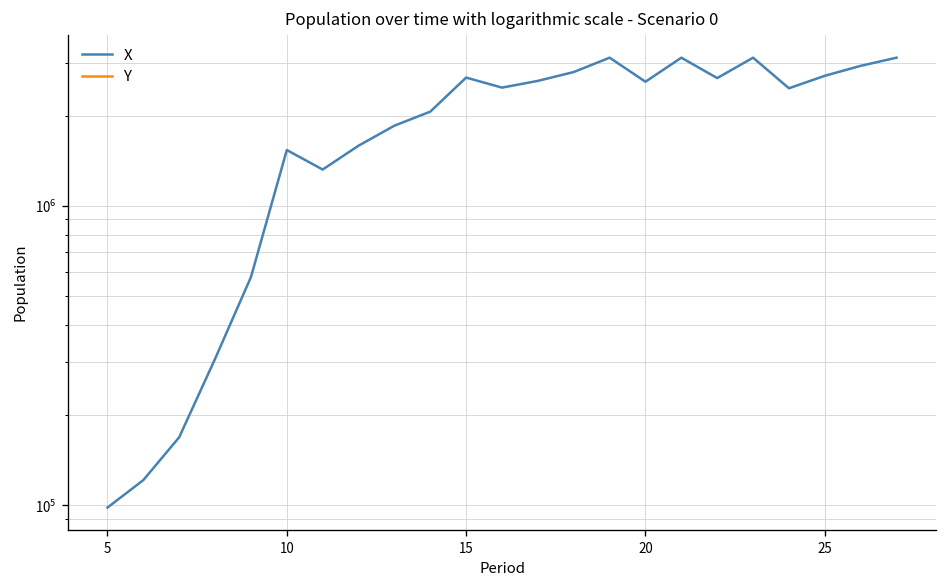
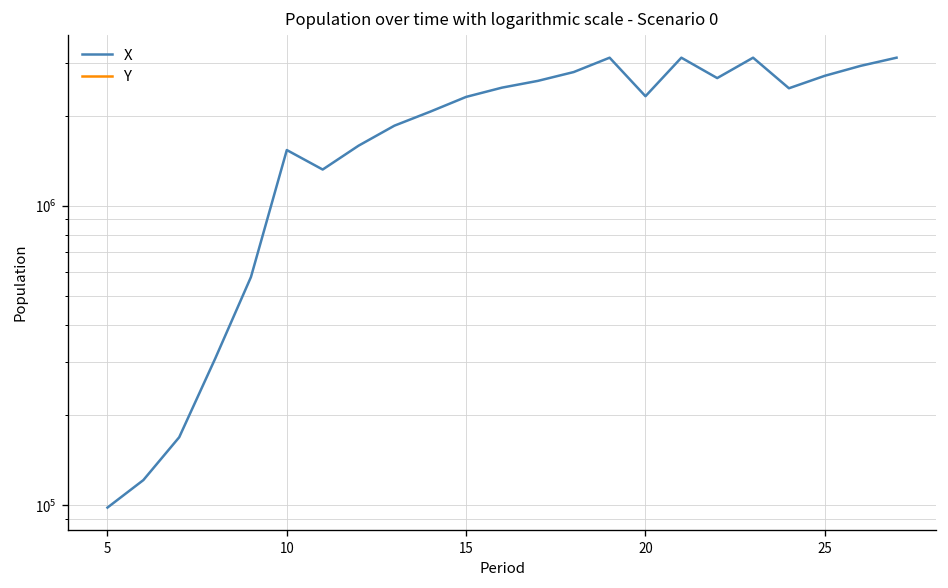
X, 15: 2700000 -> 2300000
X, 20: 2600000 -> 2300000
